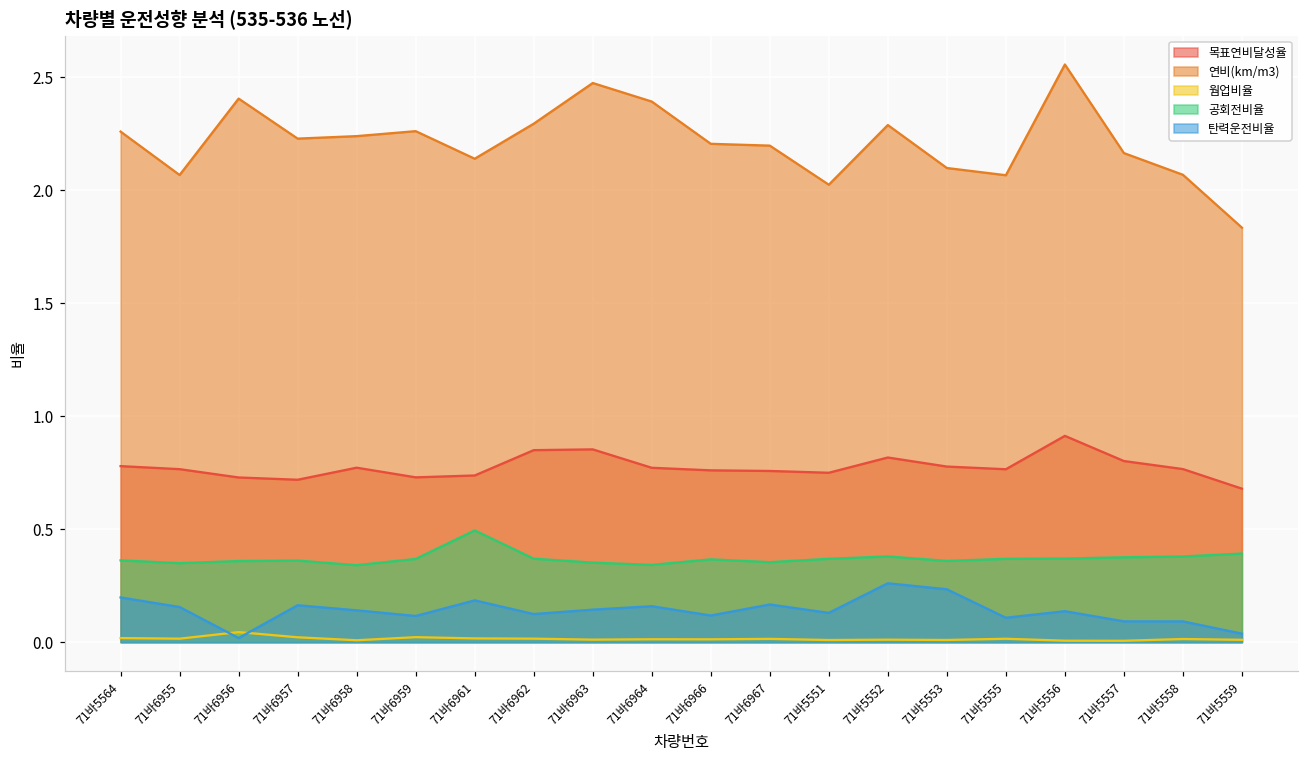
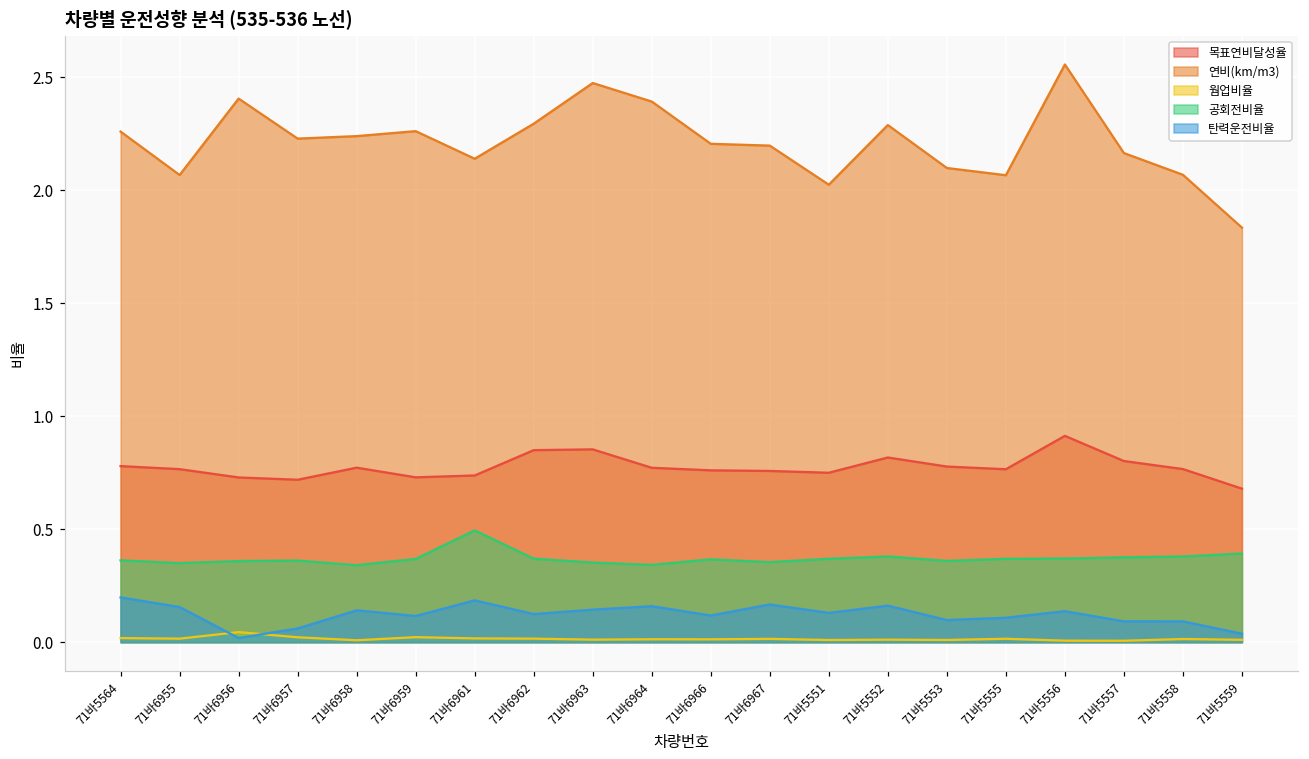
탄력운전비율, 71바6957: 0.16 -> 0.06
탄력운전비율, 71바5552: 0.26 -> 0.16
탄력운전비율, 71바5553: 0.23 -> 0.10
